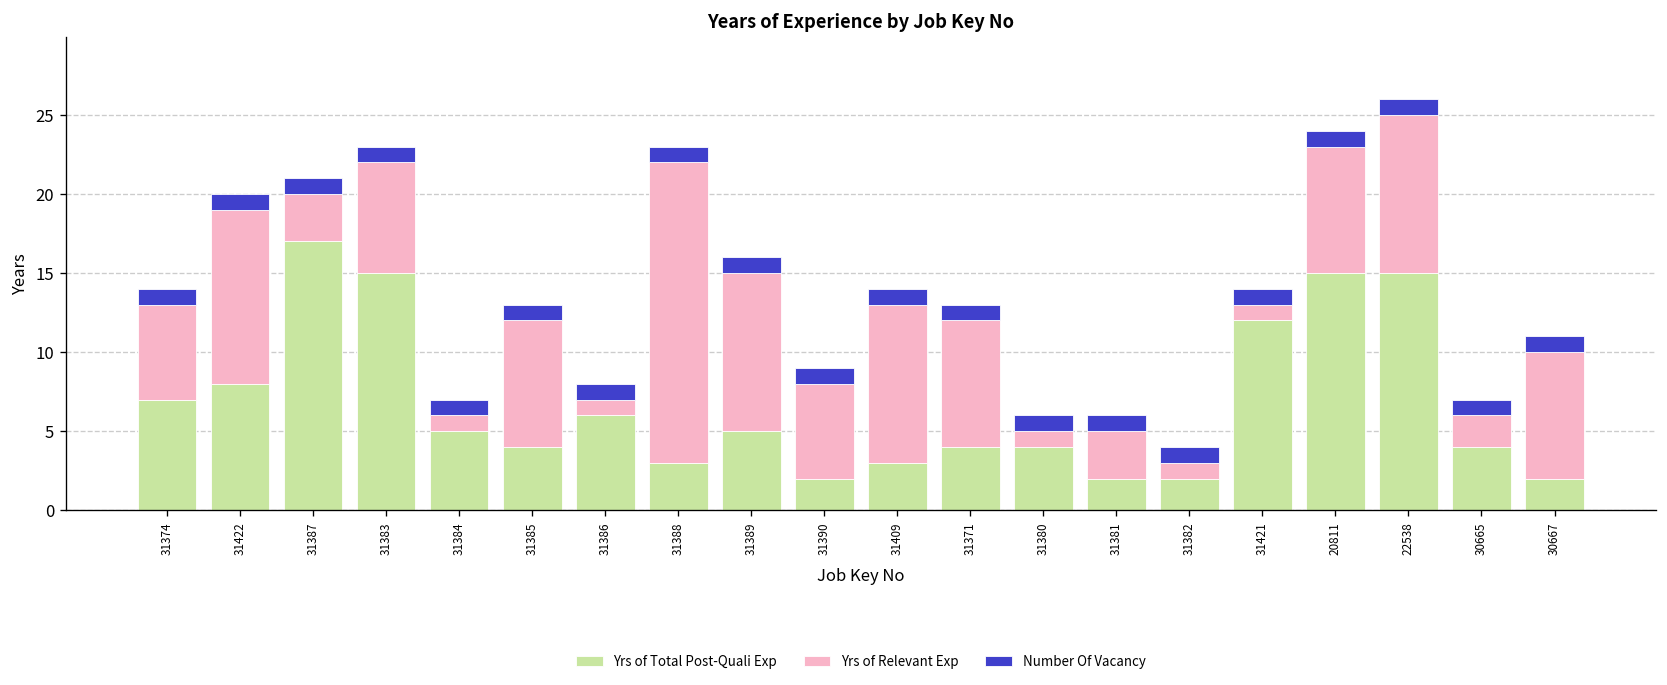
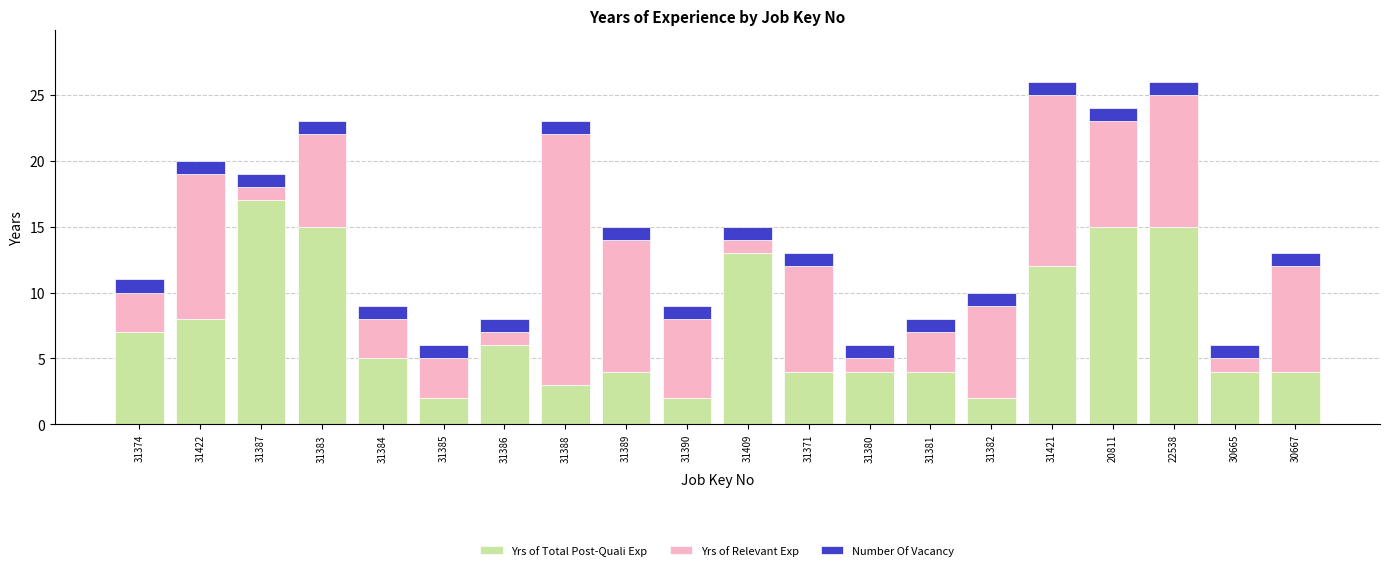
Yrs of Relevant Exp, 31374: 6 -> 3
Yrs of Relevant Exp, 31387: 3 -> 1
Yrs of Relevant Exp, 31384: 1 -> 3
Yrs of Total Post-Quali Exp, 31385: 4 -> 2
Yrs of Relevant Exp, 31385: 8 -> 3
Yrs of Total Post-Quali Exp, 31389: 5 -> 4
Yrs of Total Post-Quali Exp, 31409: 3 -> 13
Yrs of Relevant Exp, 31409: 10 -> 1
Yrs of Total Post-Quali Exp, 31381: 2 -> 4
Yrs of Relevant Exp, 31382: 1 -> 7
Yrs of Relevant Exp, 31421: 1 -> 13
Yrs of Relevant Exp, 30665: 2 -> 1
Yrs of Total Post-Quali Exp, 30667: 2 -> 4
